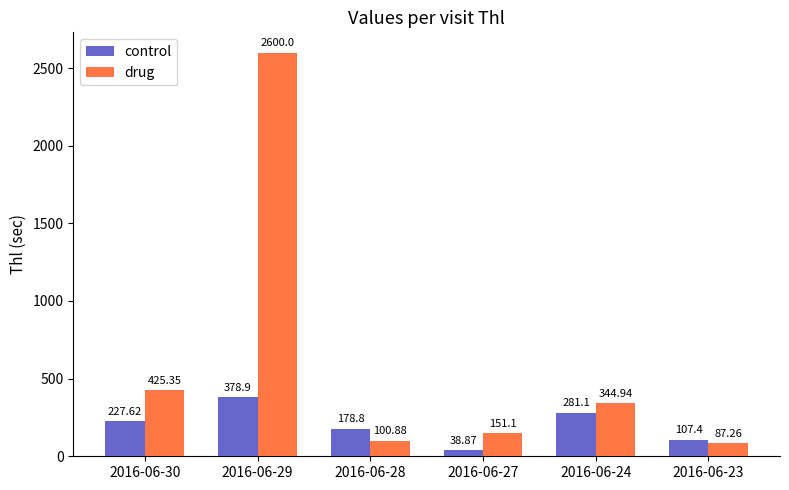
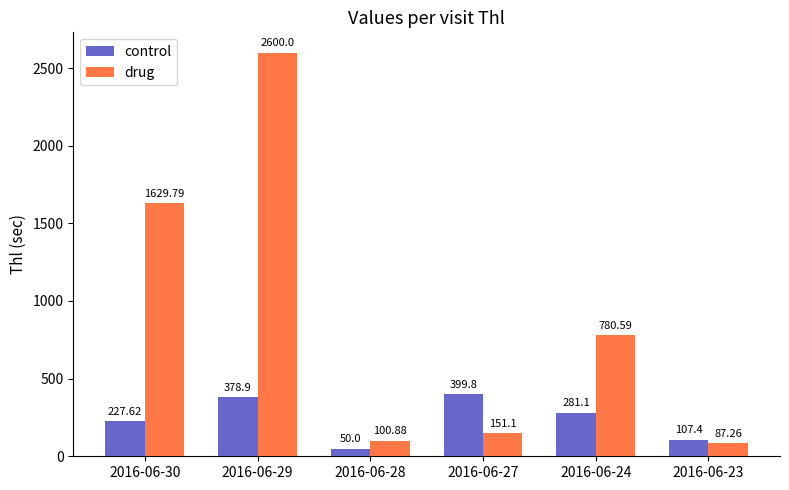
drug, 2016-06-30: 425.35 -> 1629.79
control, 2016-06-28: 178.8 -> 50.0
control, 2016-06-27: 38.87 -> 399.8
drug, 2016-06-24: 344.94 -> 780.59
